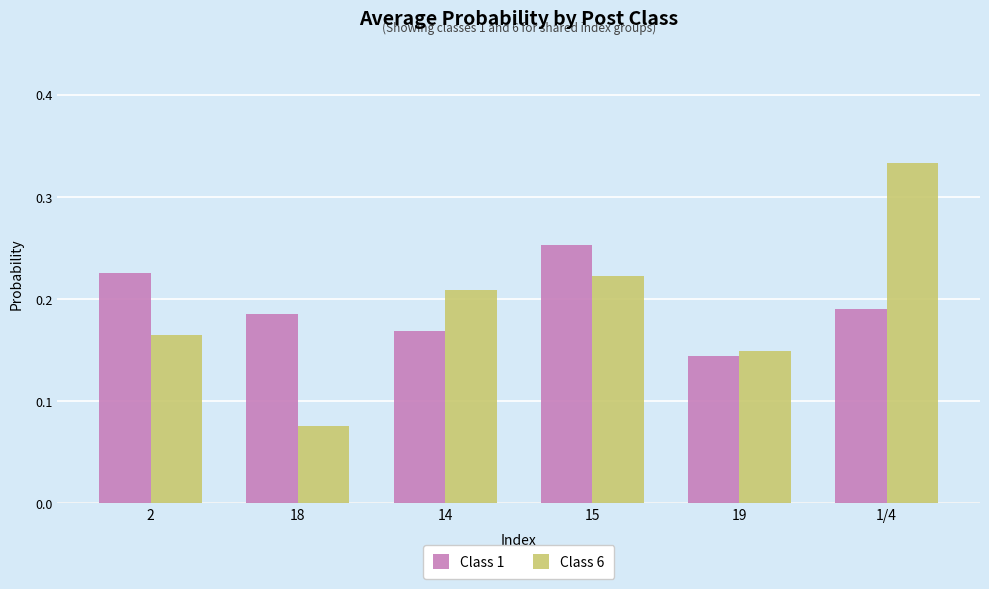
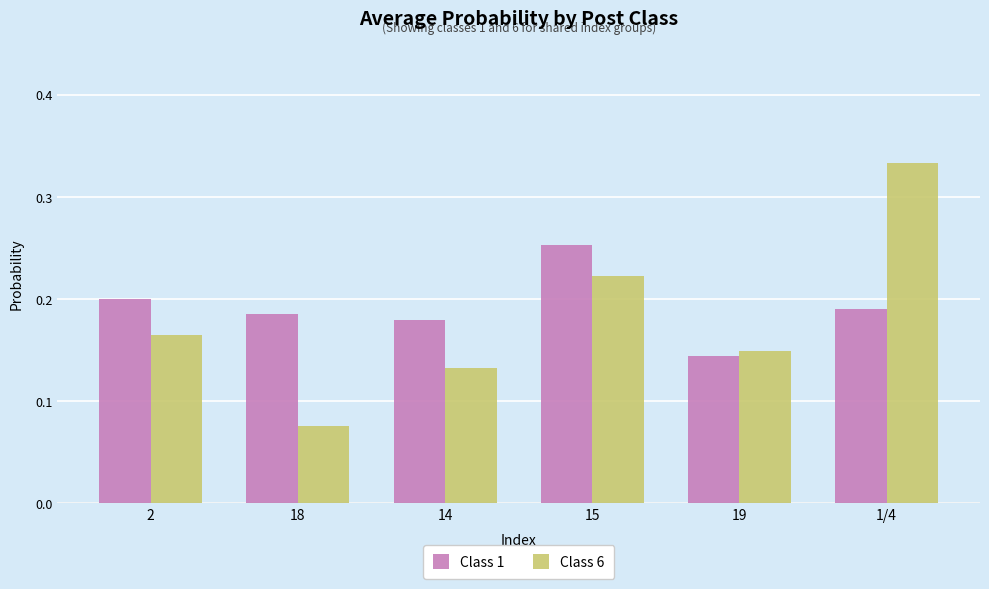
Class 1, 2: 0.226 -> 0.200
Class 1, 14: 0.168 -> 0.179
Class 6, 14: 0.209 -> 0.133
